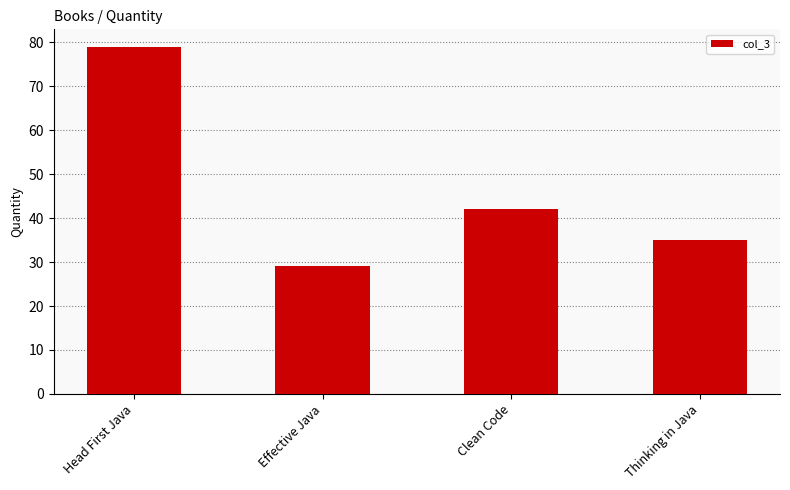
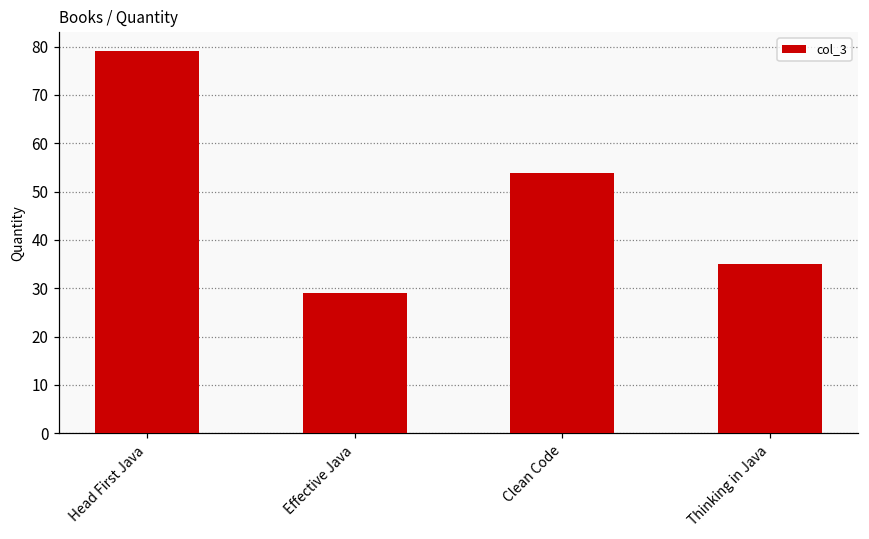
Clean Code: 42 -> 54
